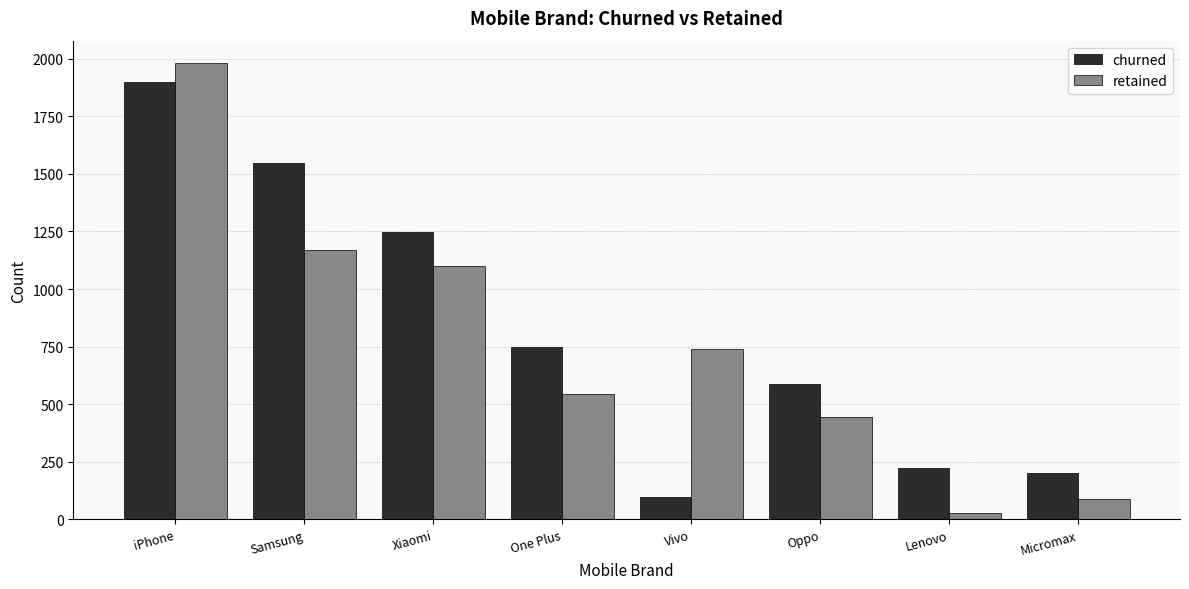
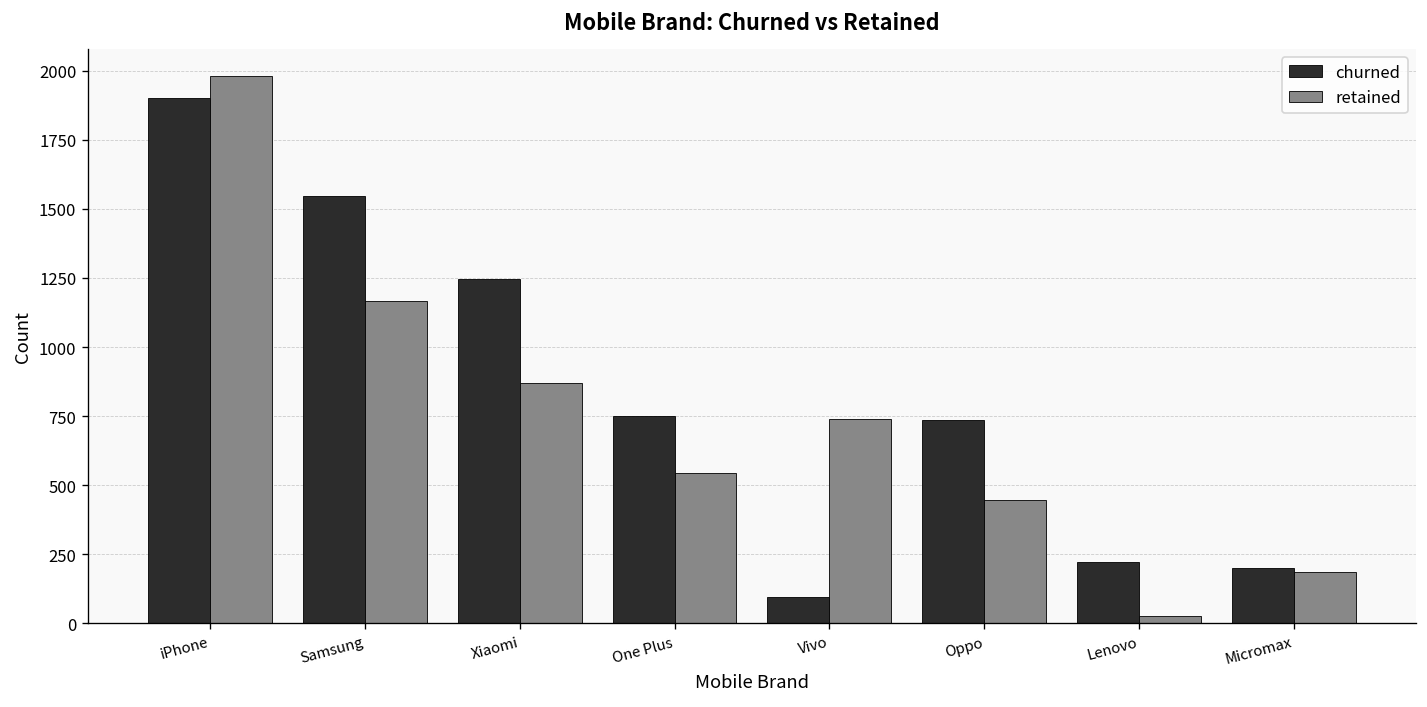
retained, Xiaomi: 1100 -> 870
churned, Oppo: 590 -> 740
retained, Micromax: 90 -> 190
